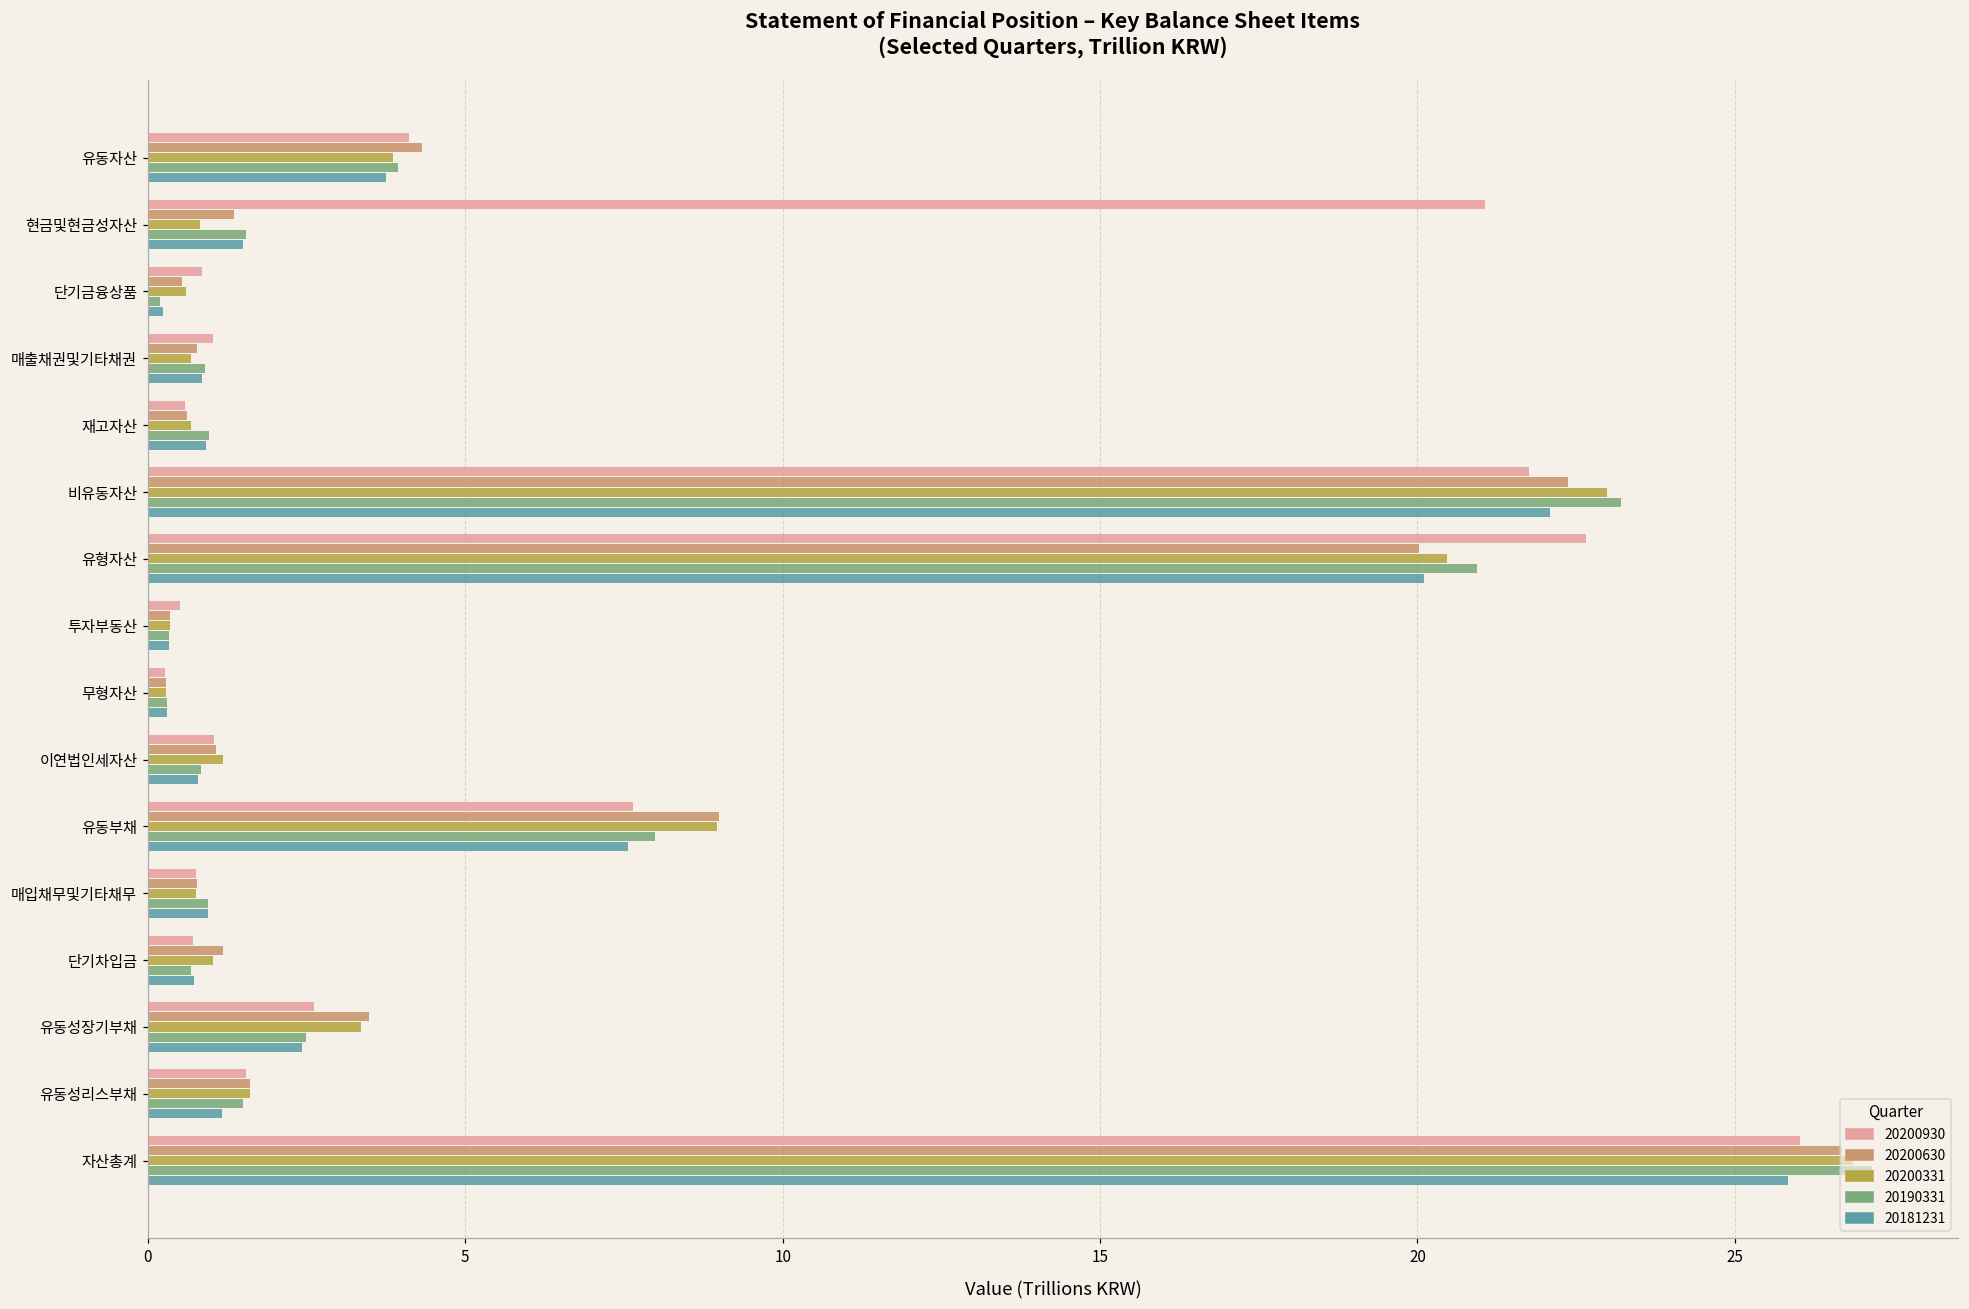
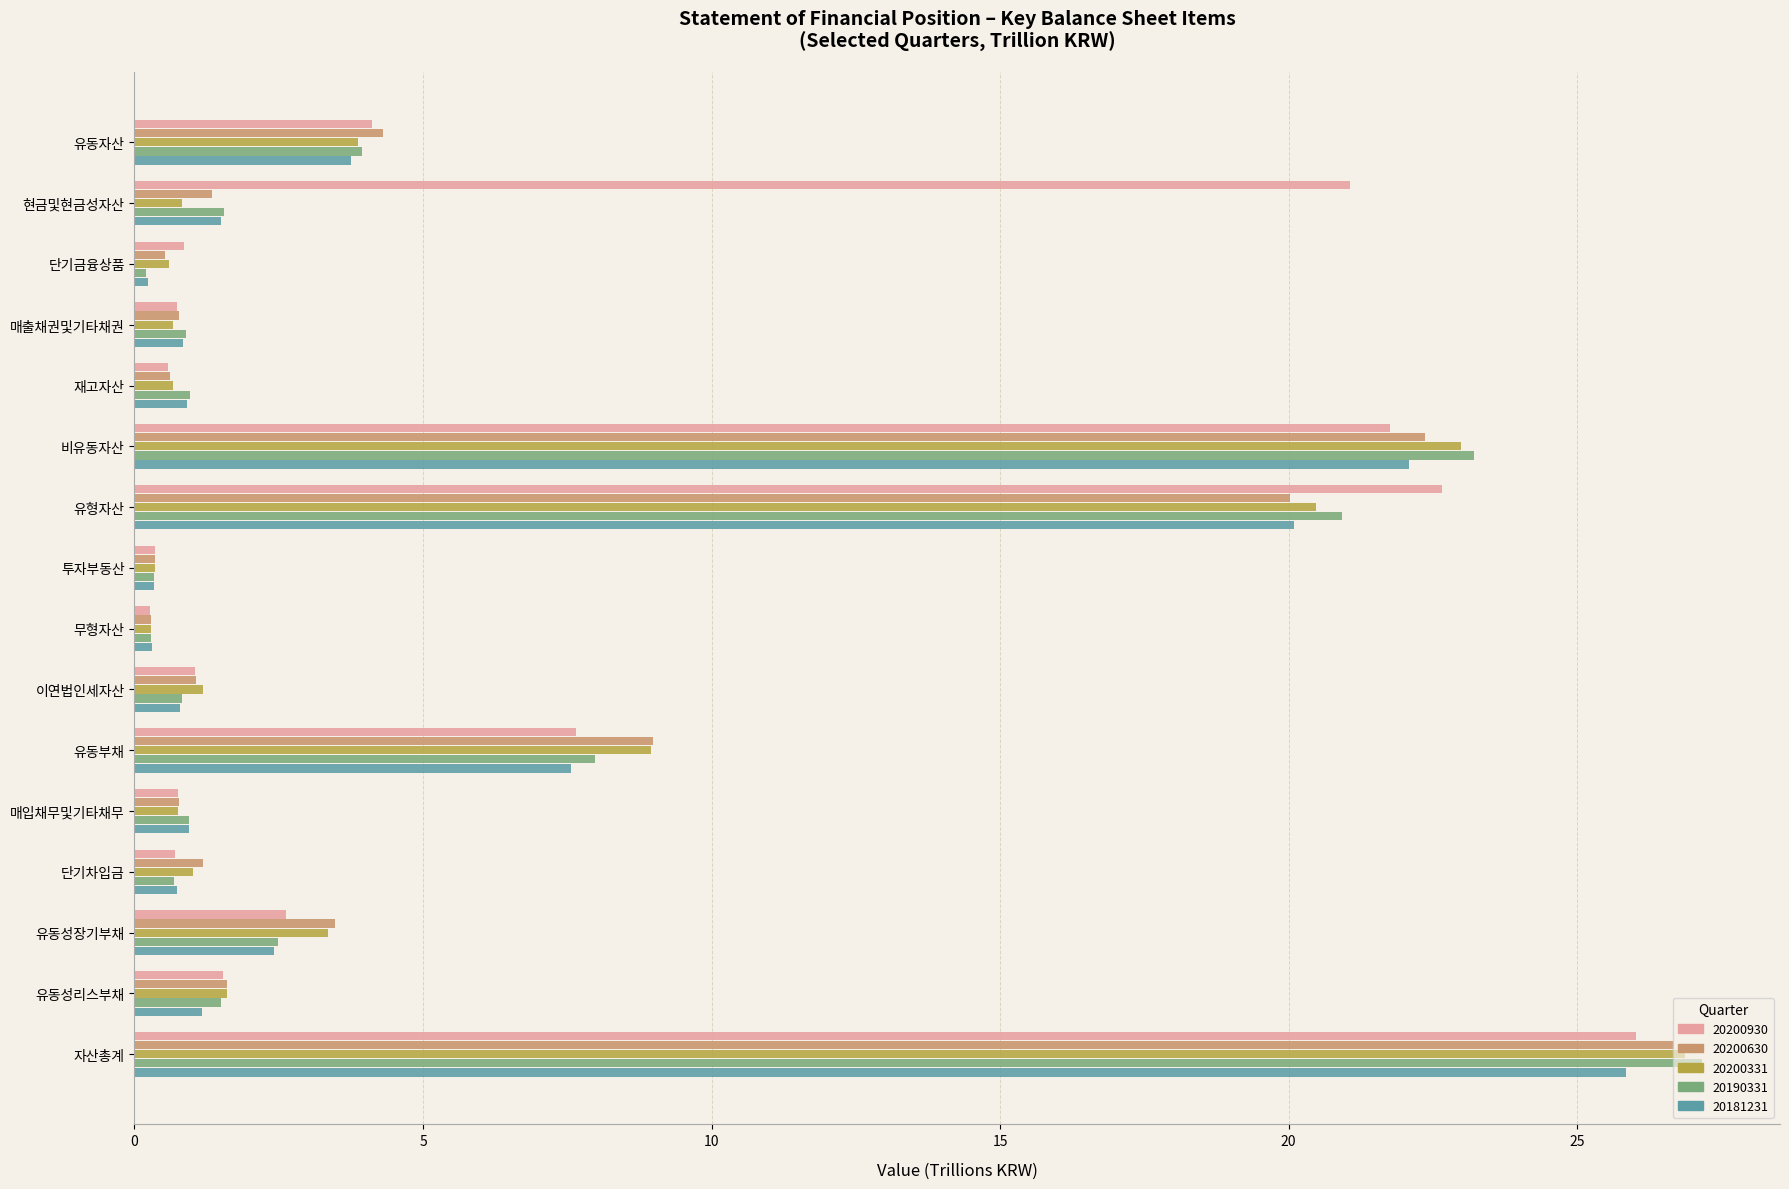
20200930, 매출채권및기타채권: 1.0 -> 0.7
20200930, 투자부동산: 0.5 -> 0.4
